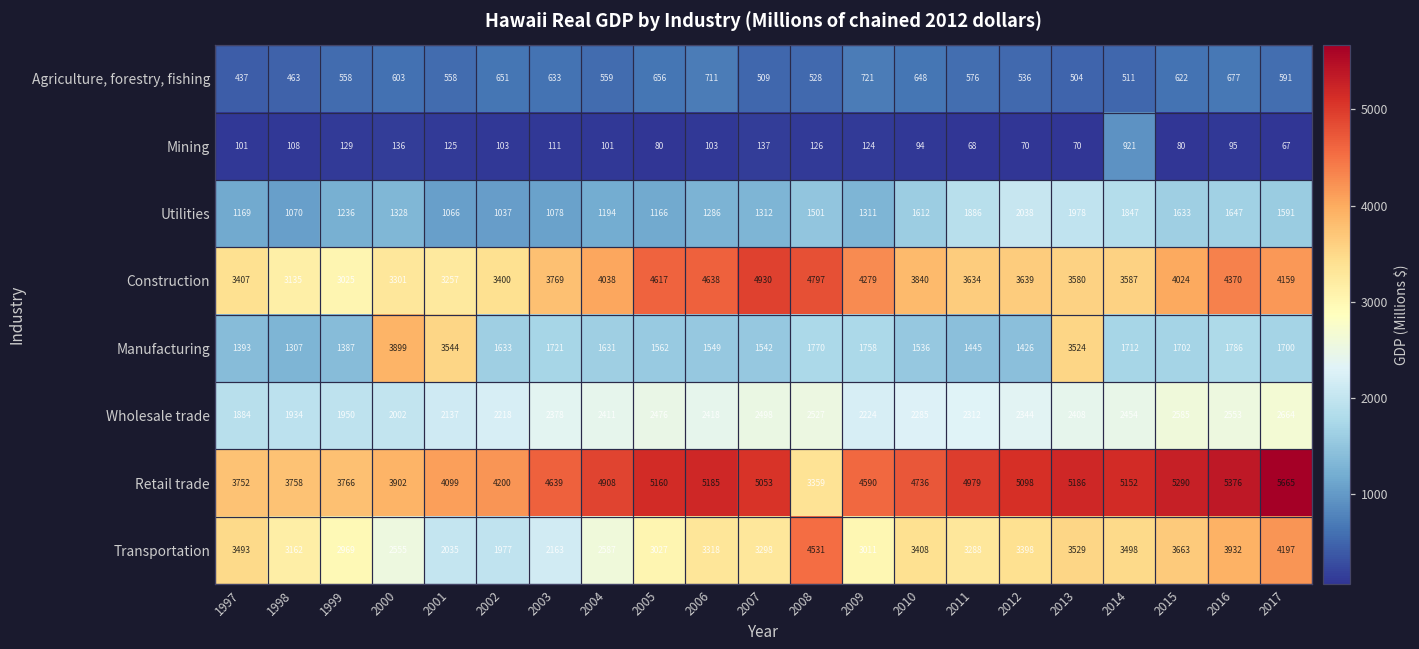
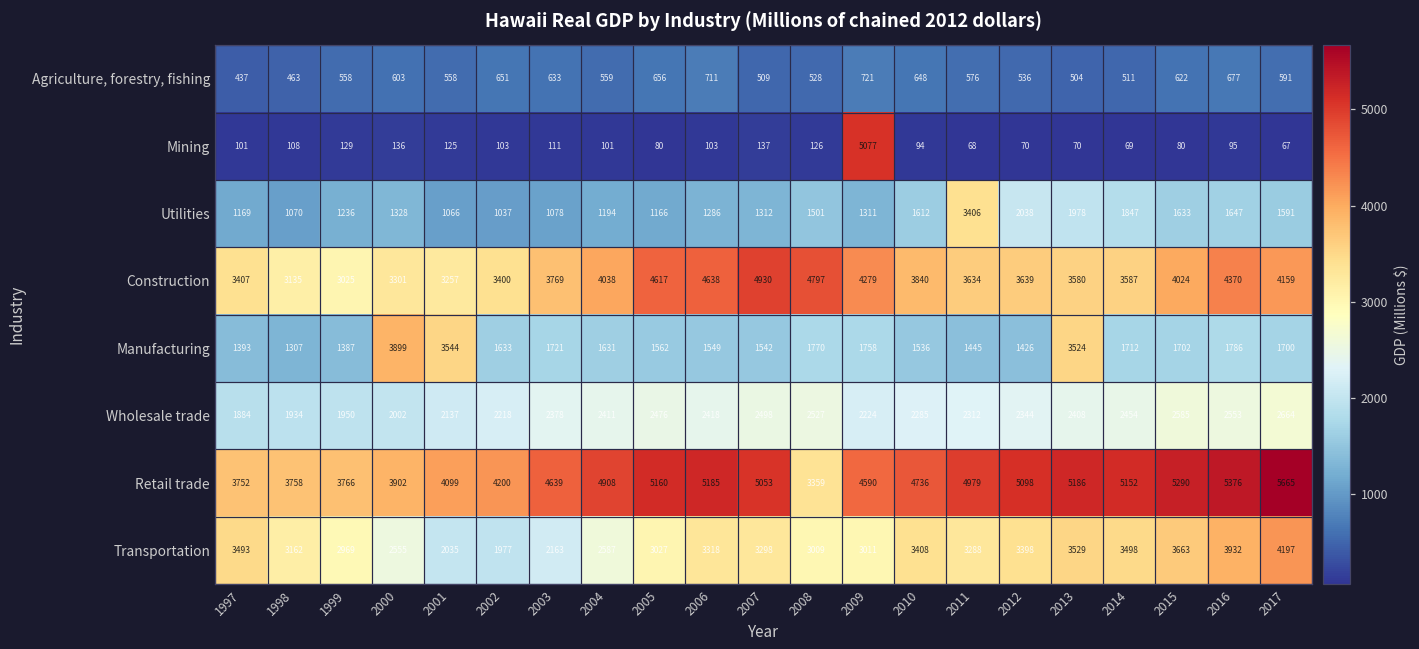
Mining, 2009: 124 -> 5077
Mining, 2014: 921 -> 69
Utilities, 2011: 1886 -> 3406
Transportation, 2008: 4531 -> 3009
